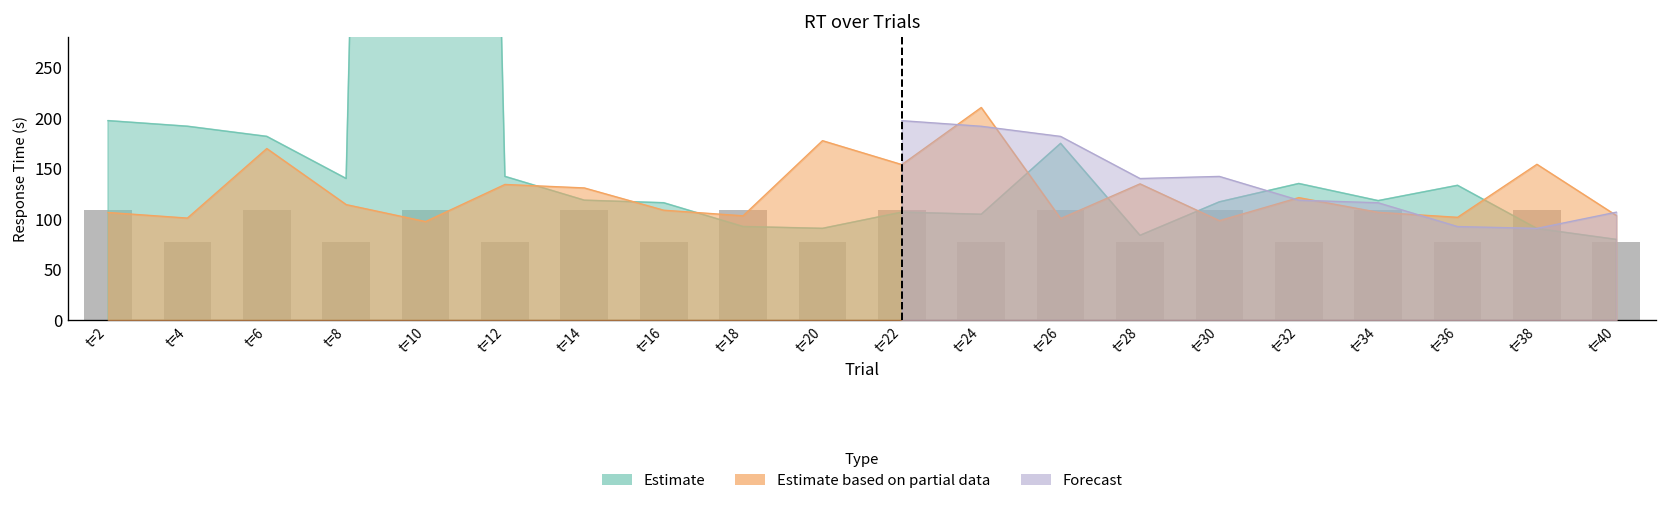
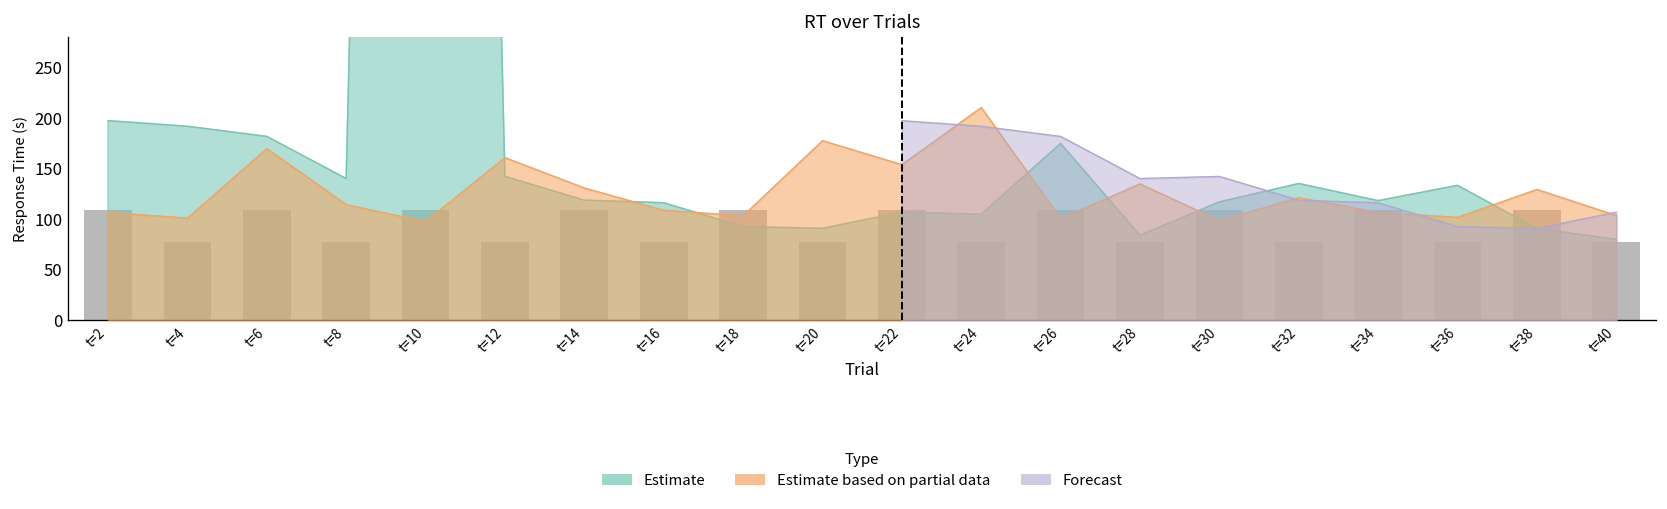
Estimate based on partial data, t=12: 130 -> 160
Estimate based on partial data, t=38: 150 -> 130
